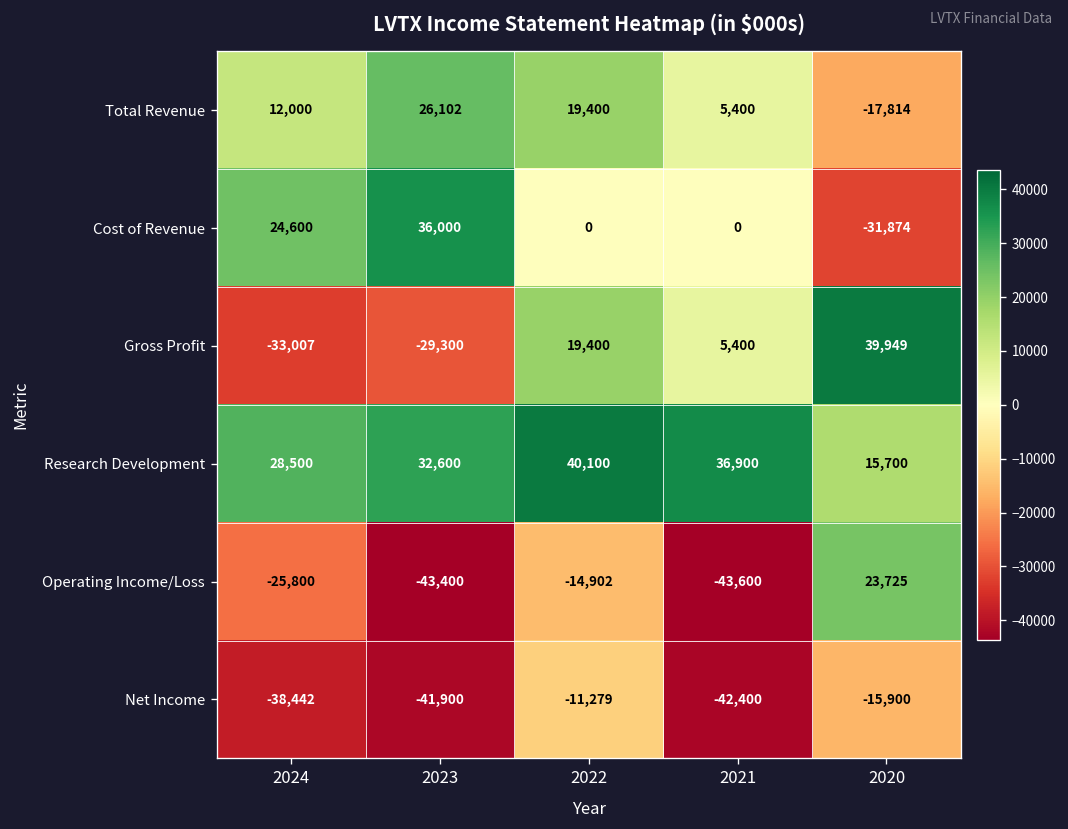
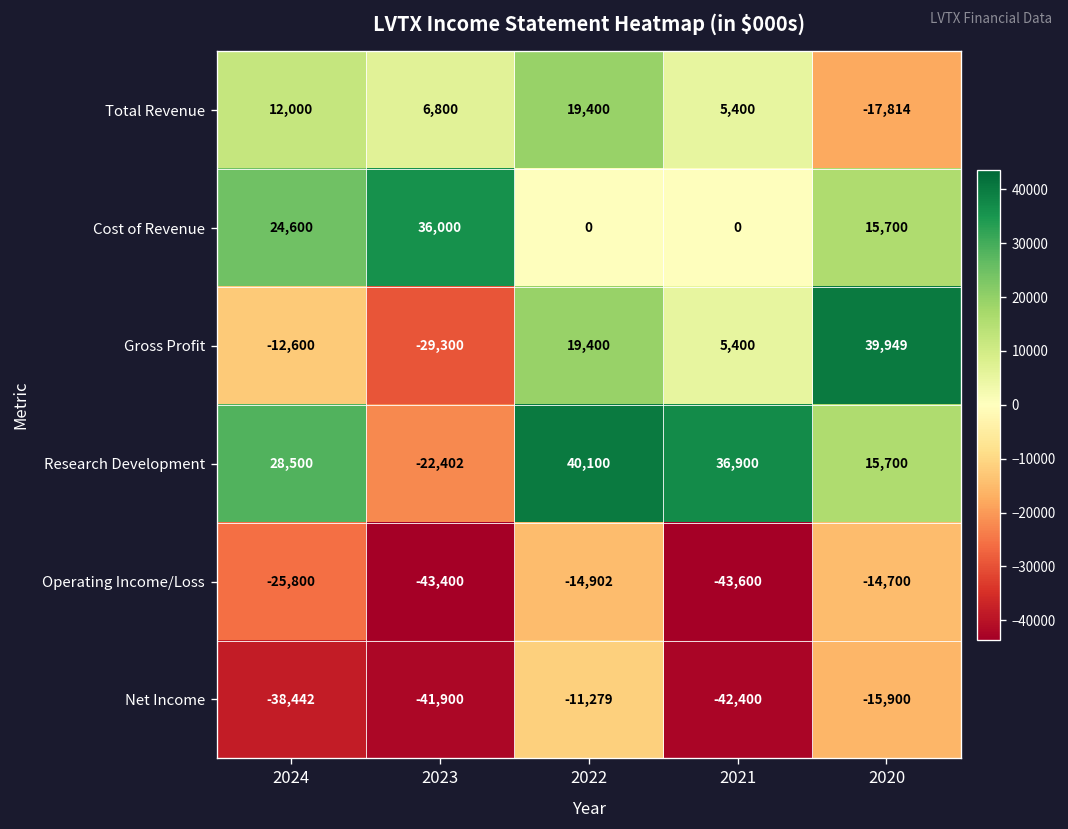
Total Revenue, 2023: 26,102 -> 6,800
Cost of Revenue, 2020: -31,874 -> 15,700
Gross Profit, 2024: -33,007 -> -12,600
Research Development, 2023: 32,600 -> -22,402
Operating Income/Loss, 2020: 23,725 -> -14,700
